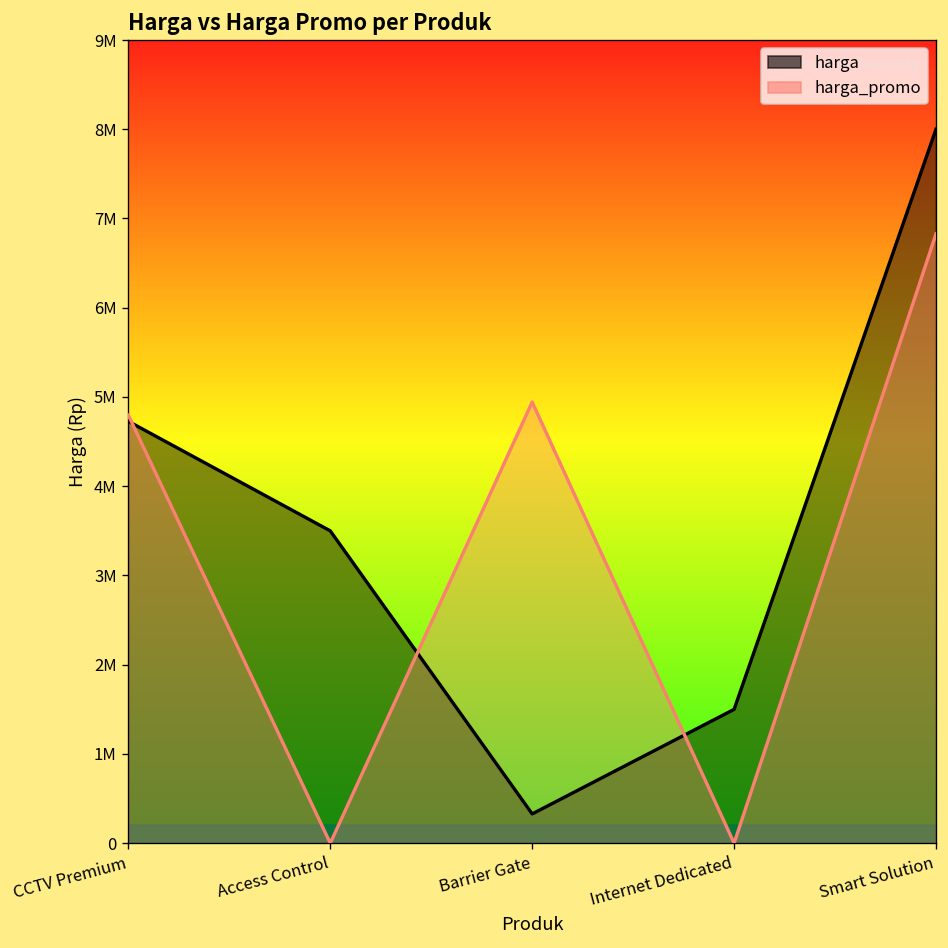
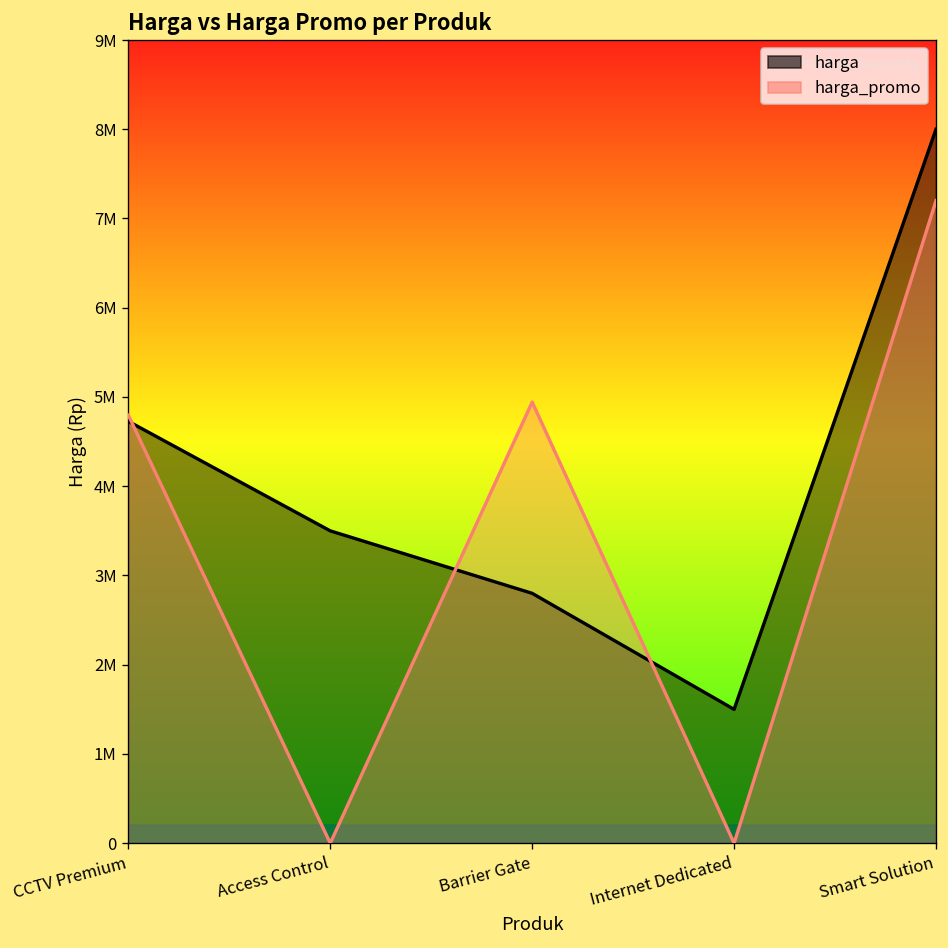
harga, Barrier Gate: 300000 -> 2800000
harga_promo, Smart Solution: 6800000 -> 7200000
